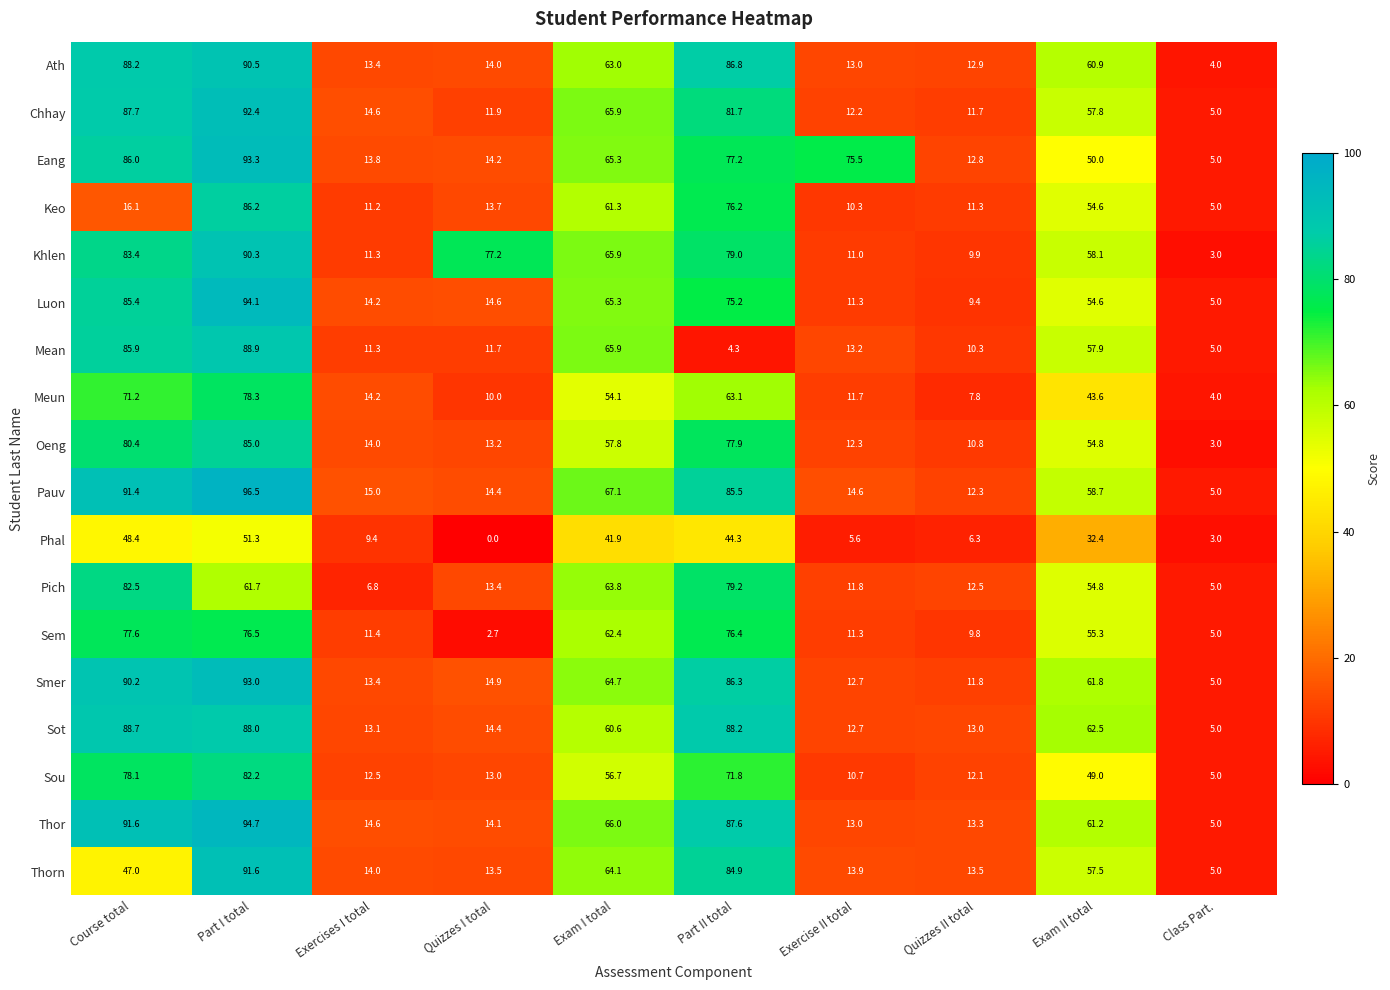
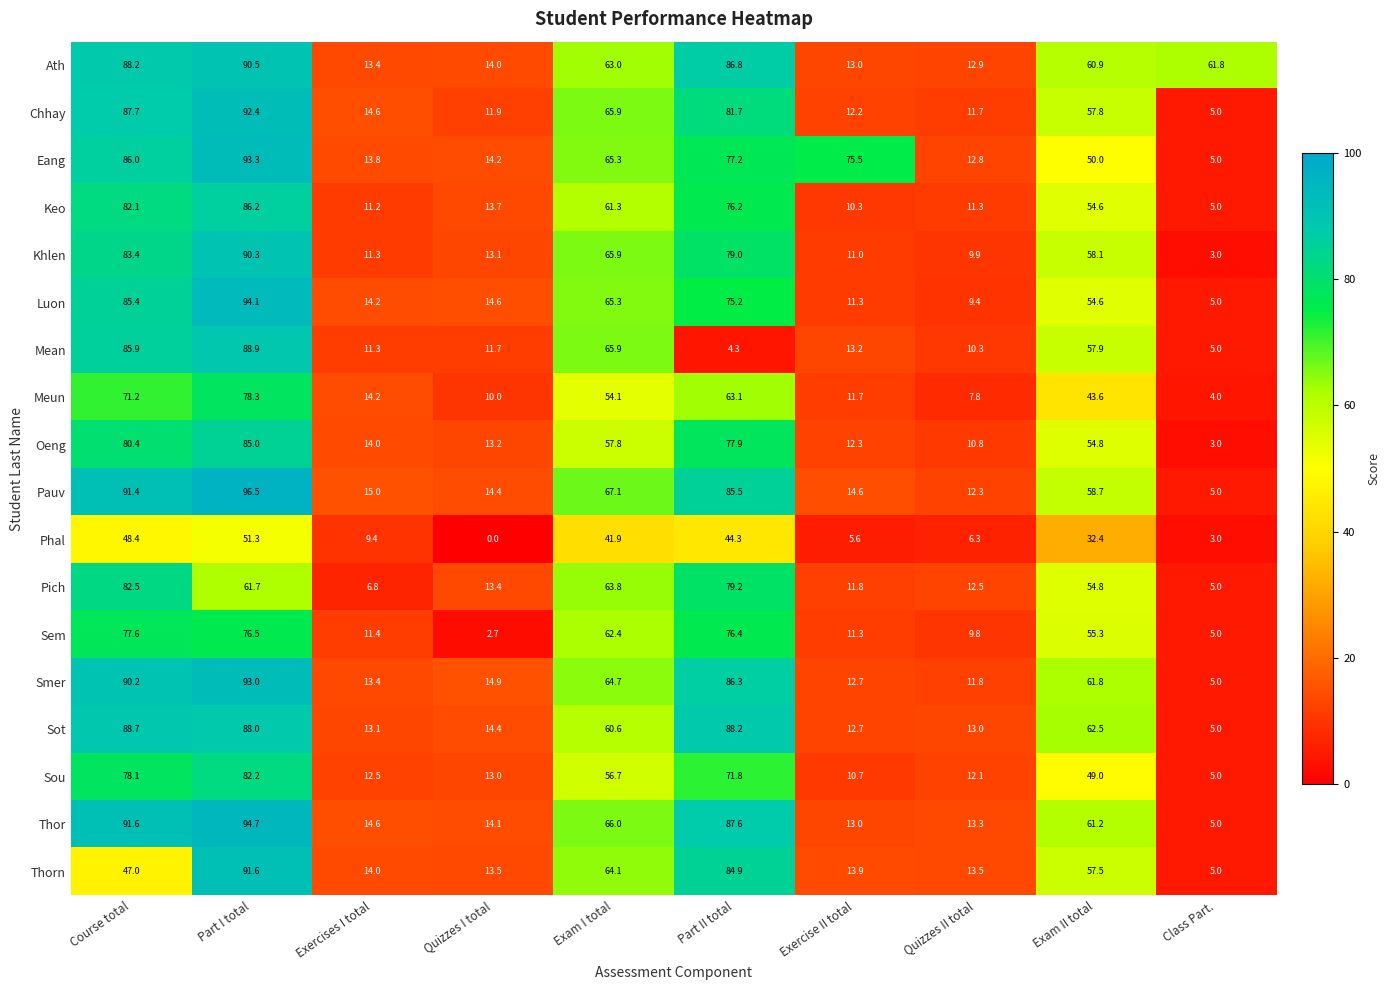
Ath, Class Part.: 4.0 -> 61.8
Keo, Course total: 16.1 -> 82.1
Khlen, Quizzes I total: 77.2 -> 13.1
